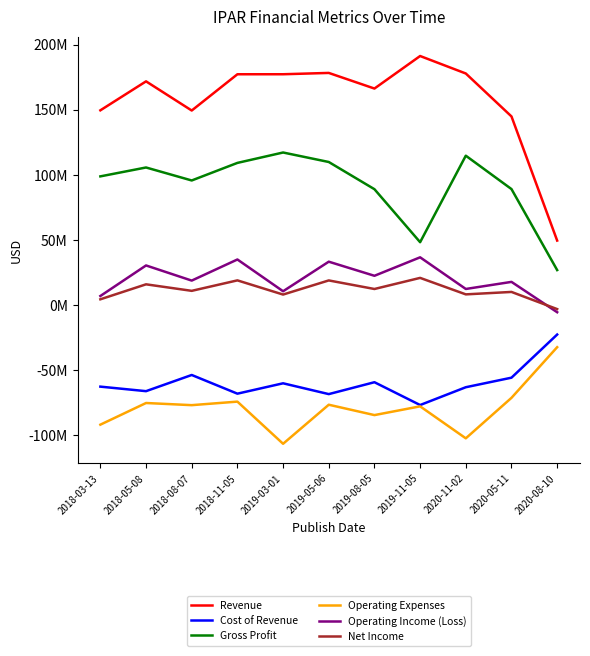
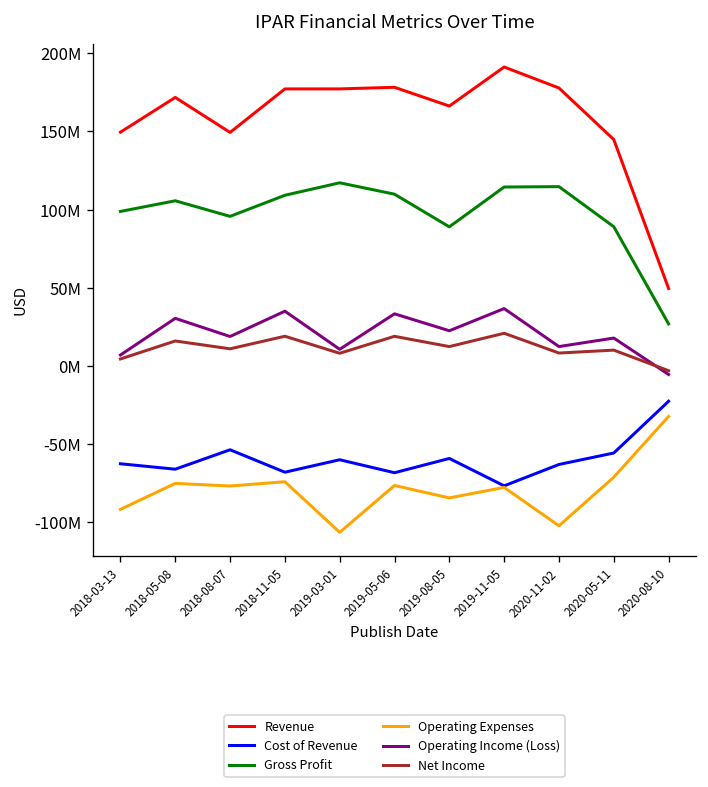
Gross Profit, 2019-11-05: 48000000 -> 114000000
